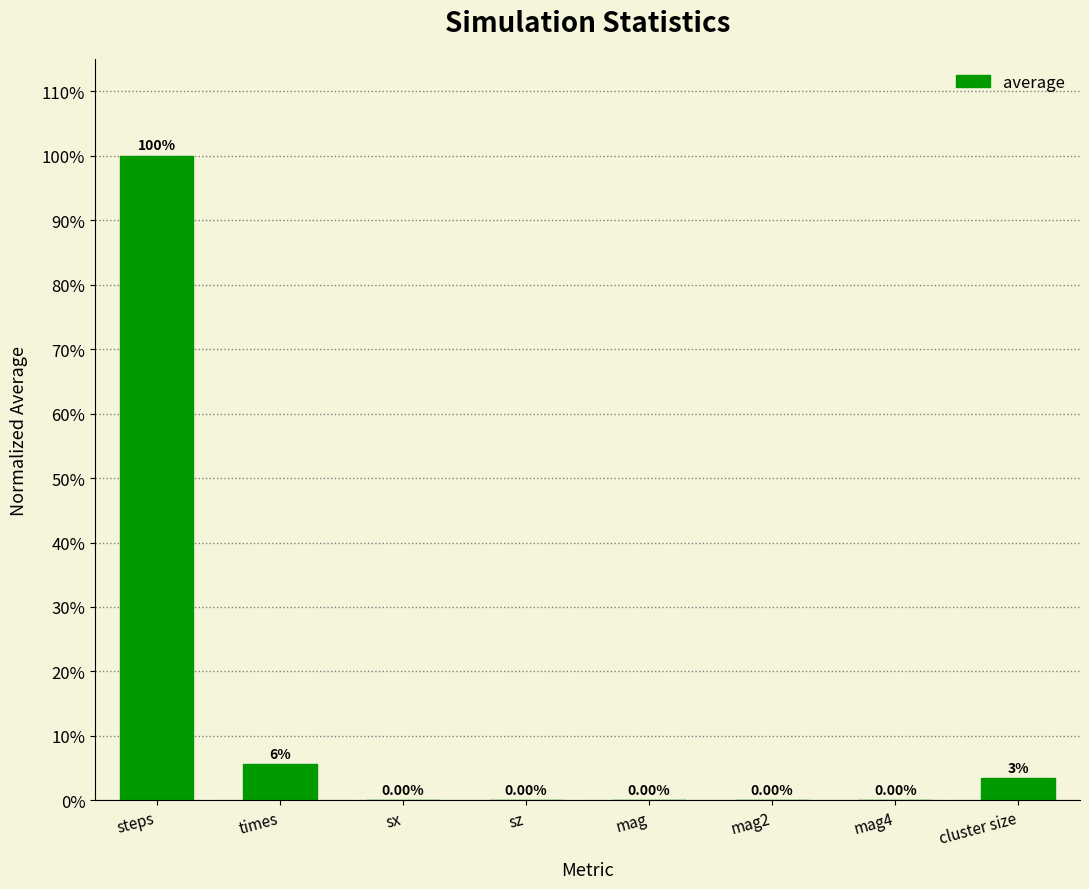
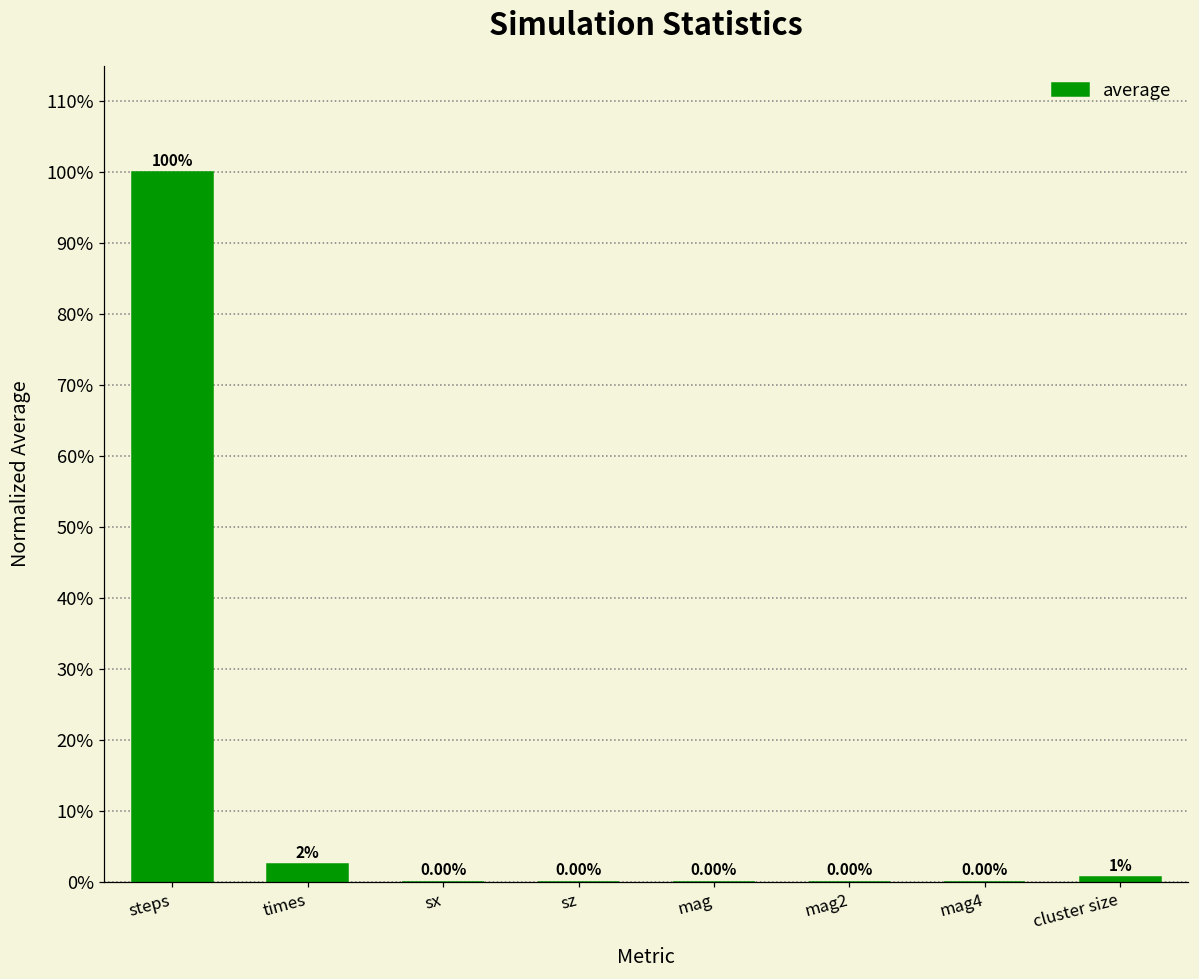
times: 6% -> 2%
cluster size: 3% -> 1%
